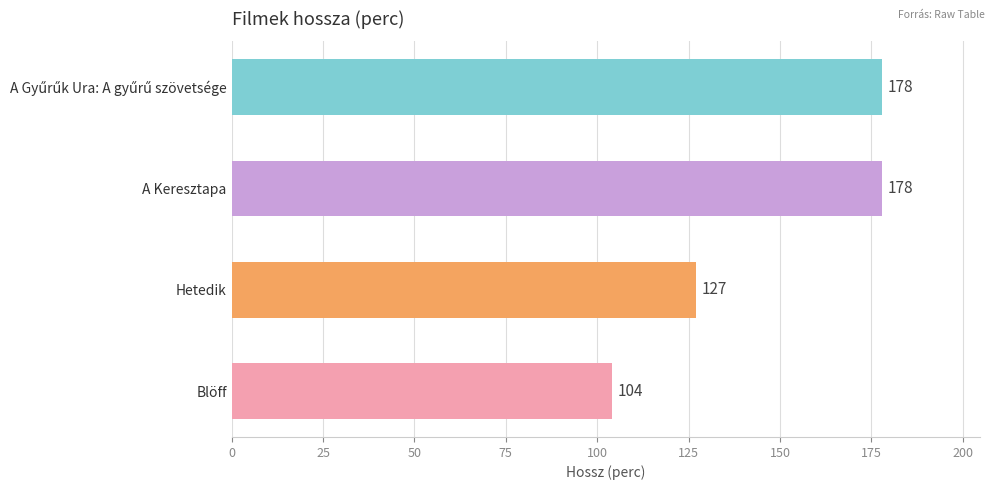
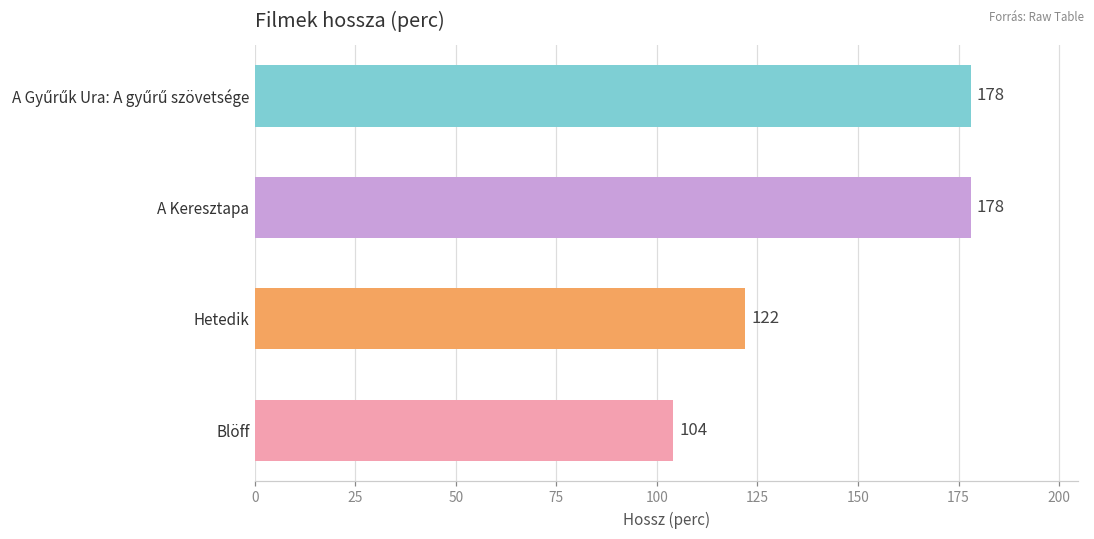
Hetedik: 127 -> 122
